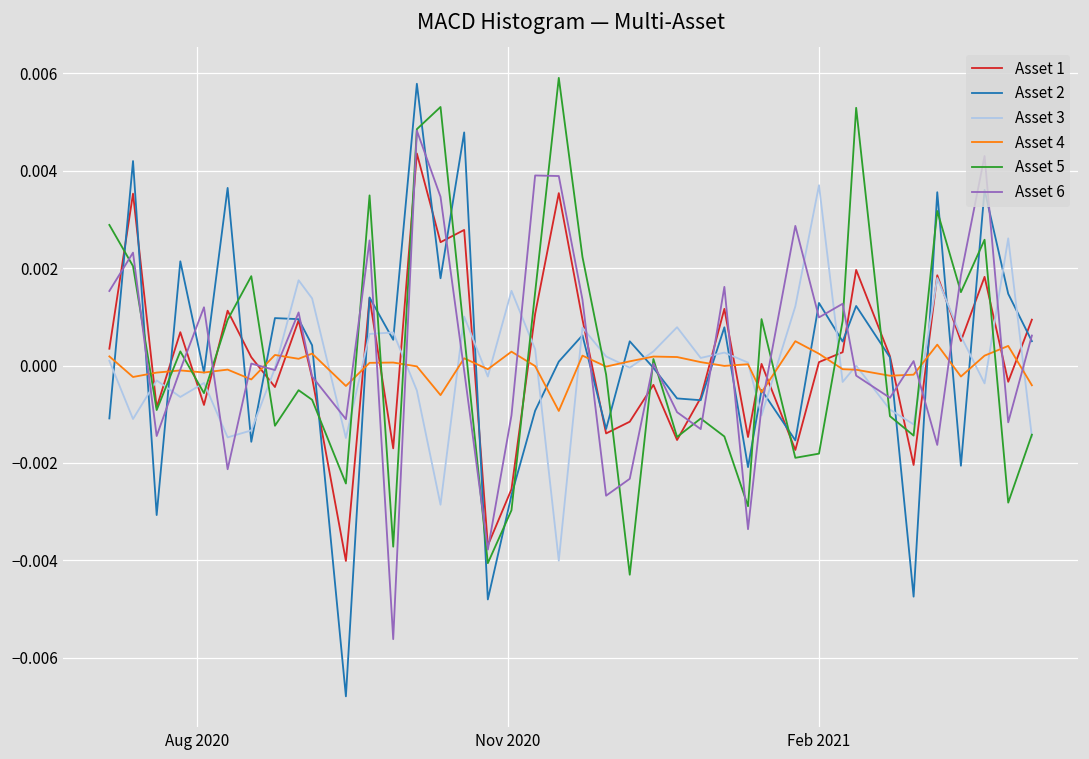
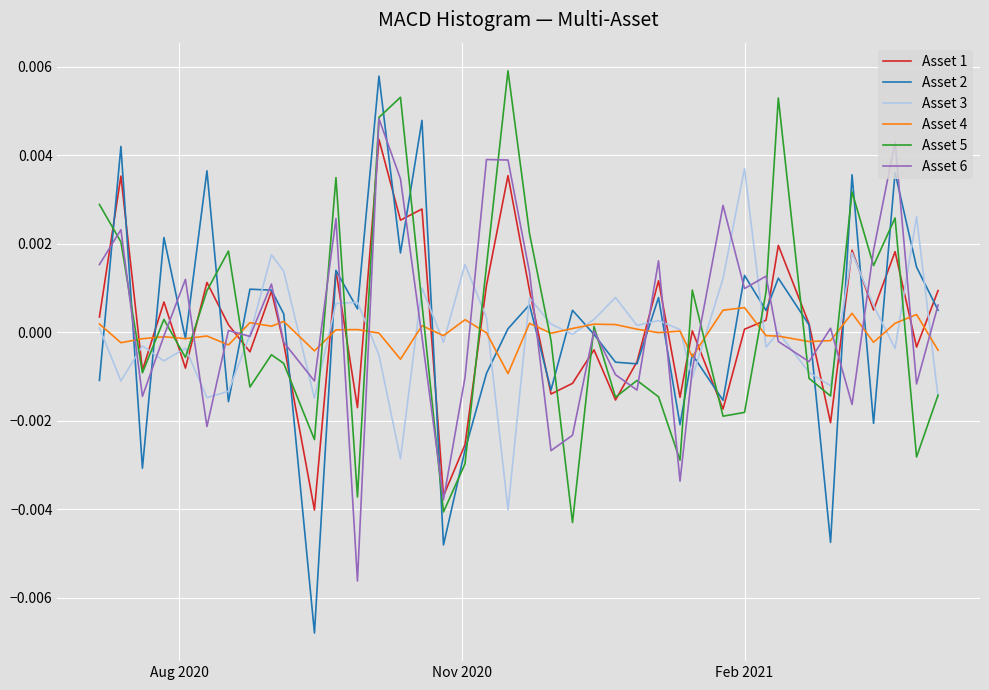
Asset 4, Feb 2021: 0.0002 -> 0.0006
